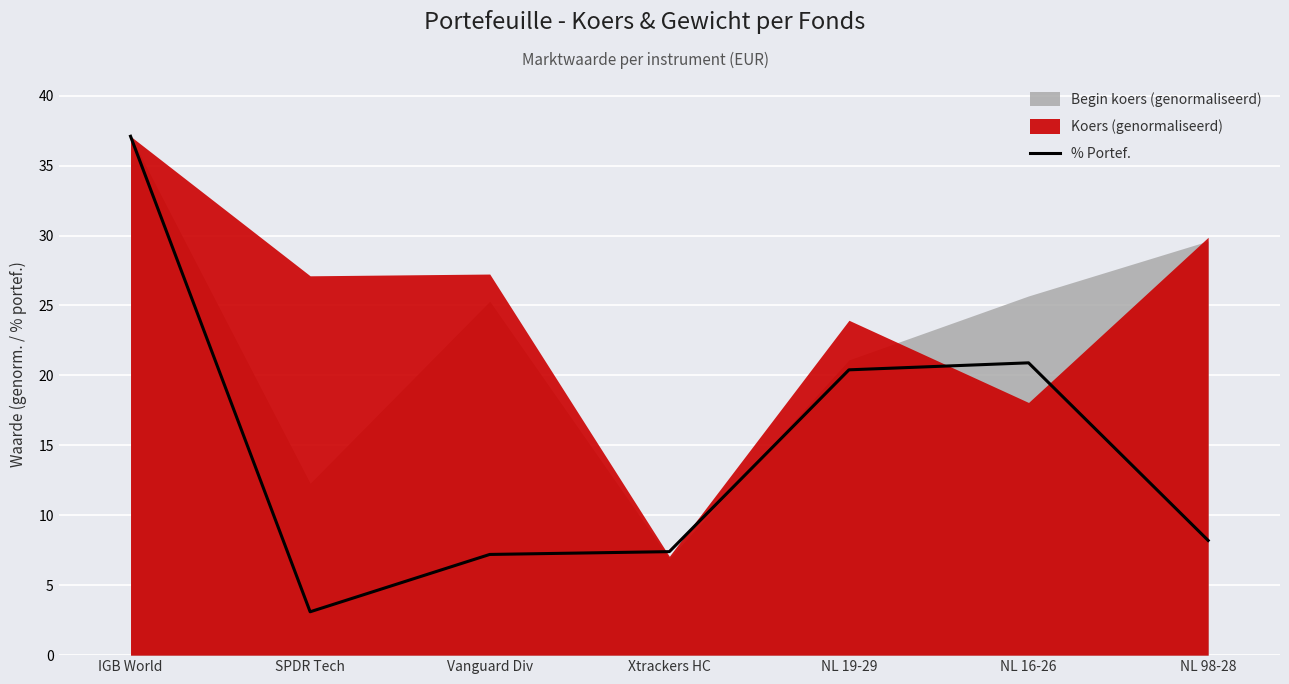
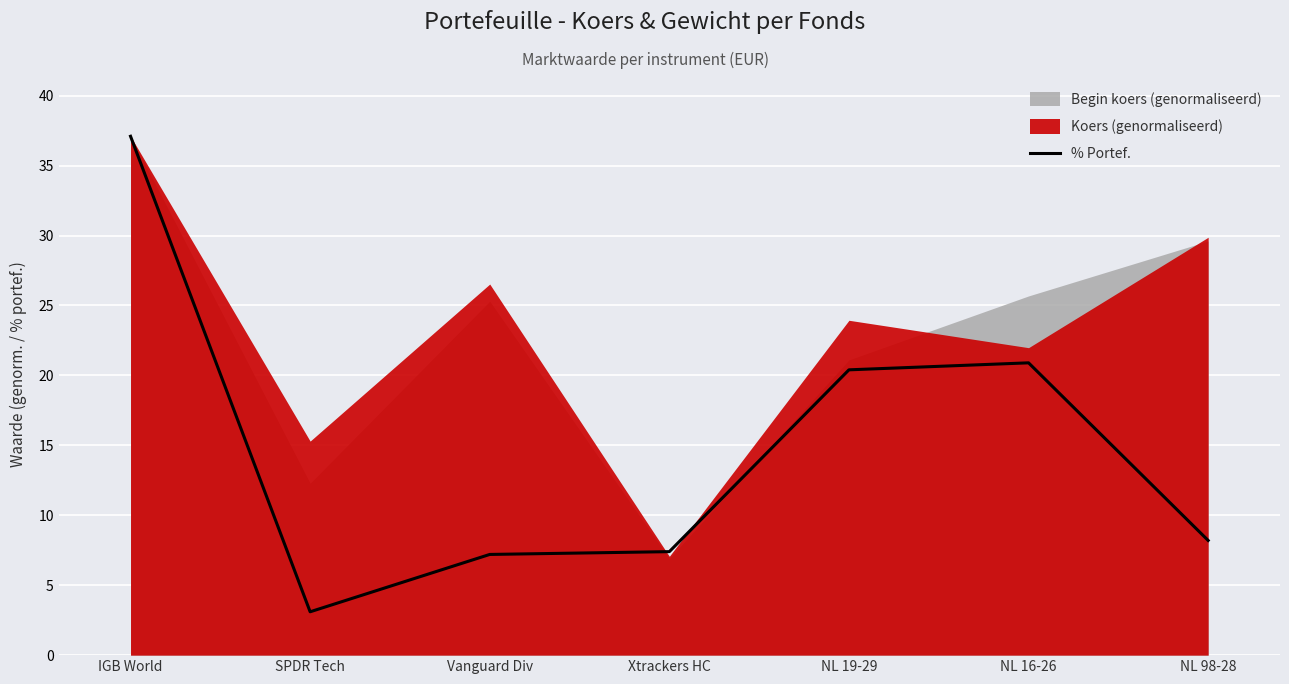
Koers (genormaliseerd), SPDR Tech: 27.1 -> 15.3
Koers (genormaliseerd), Vanguard Div: 27.2 -> 26.5
Koers (genormaliseerd), NL 16-26: 18.1 -> 22.0
